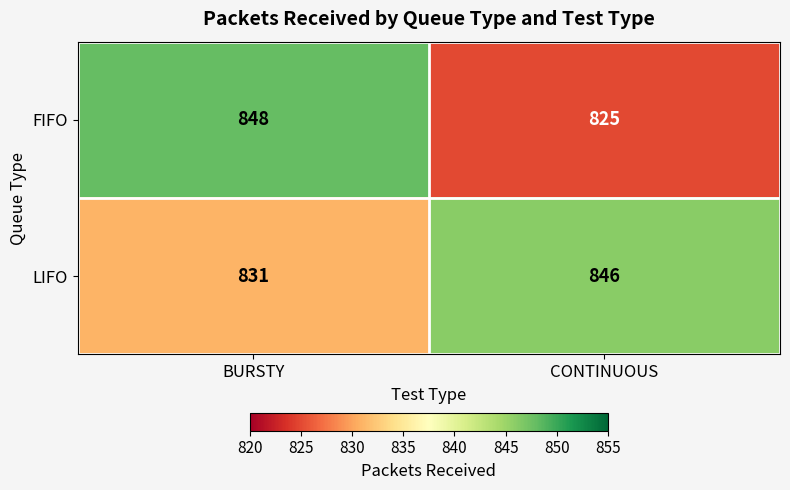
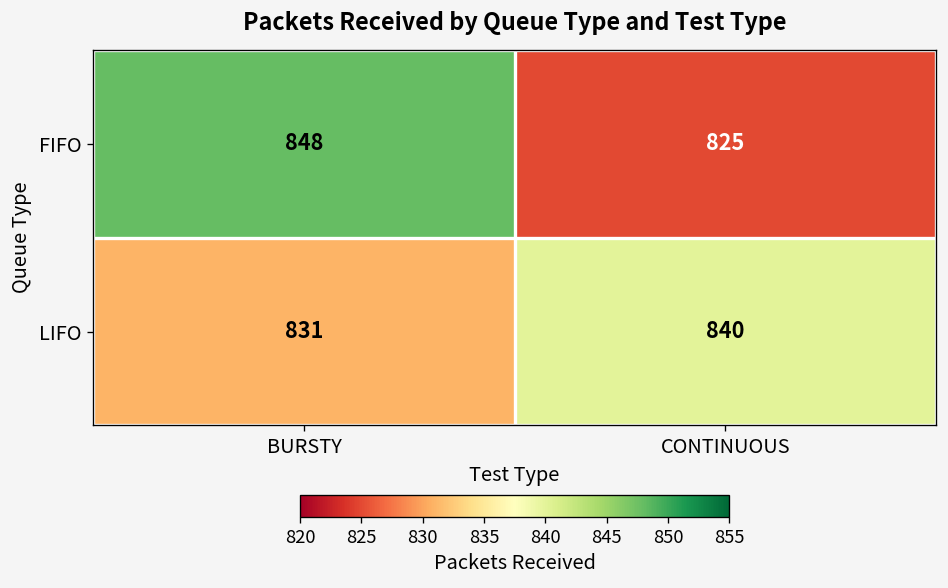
LIFO, CONTINUOUS: 846 -> 840
